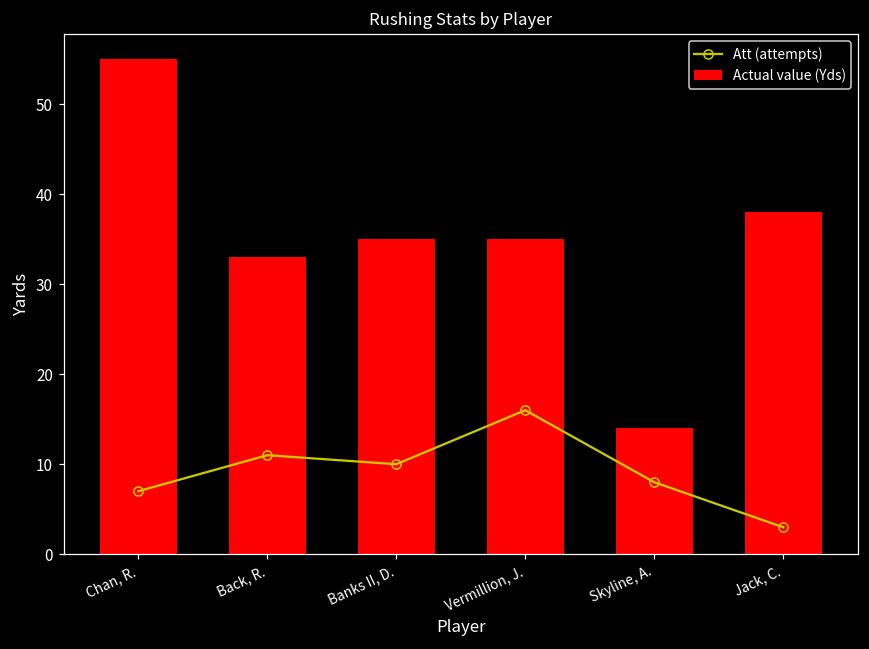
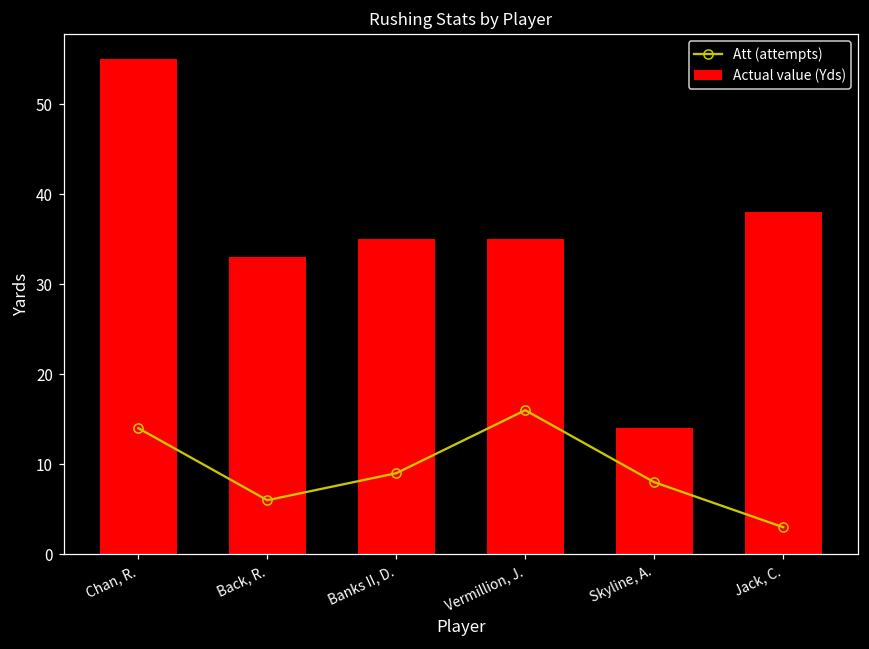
Att (attempts), Chan, R.: 7 -> 14
Att (attempts), Back, R.: 11 -> 6
Att (attempts), Banks II, D.: 10 -> 9
